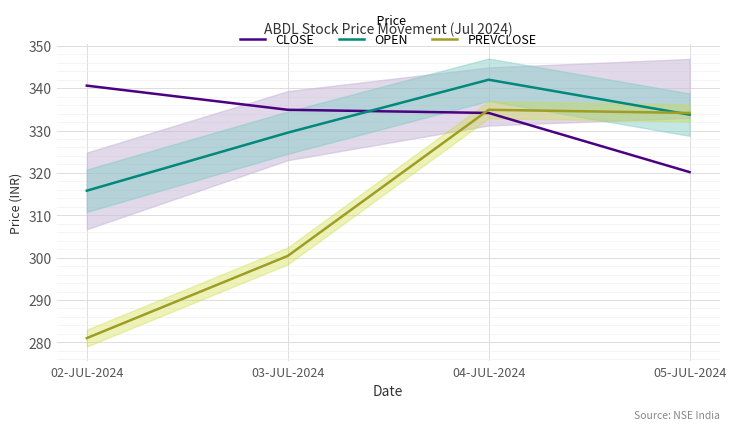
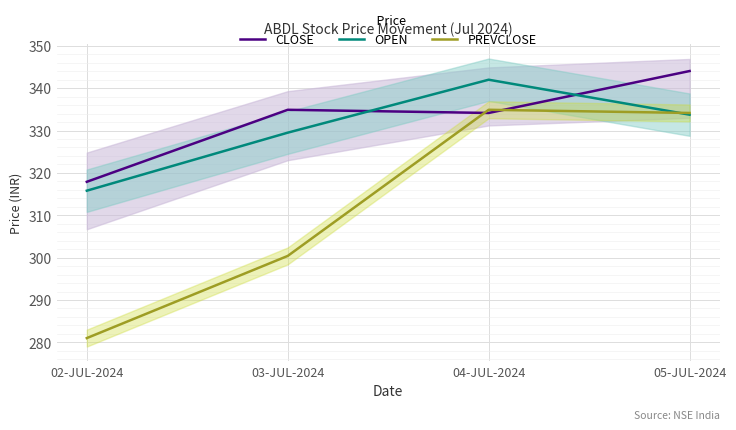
CLOSE, 02-JUL-2024: 341 -> 318
CLOSE, 05-JUL-2024: 320 -> 344
